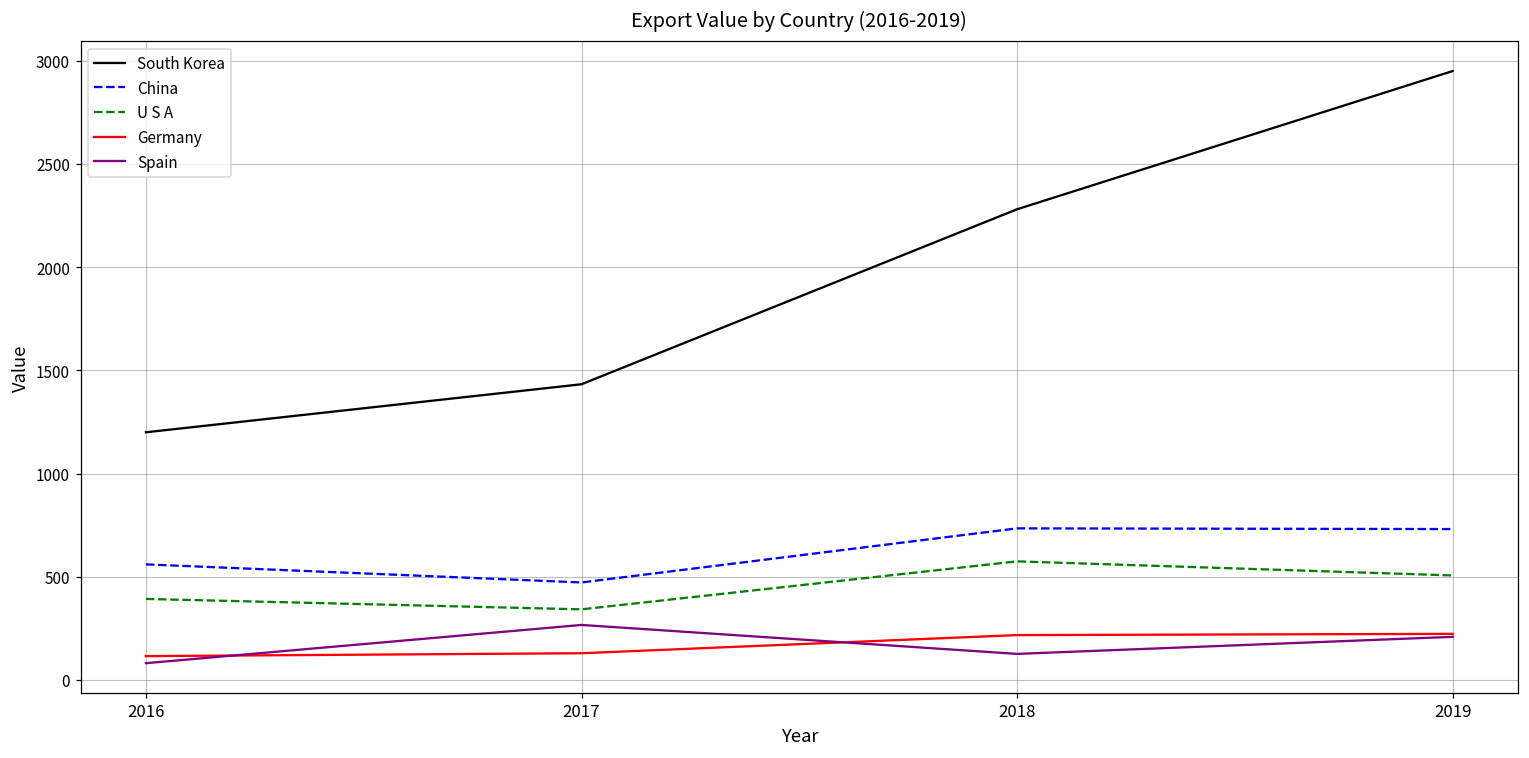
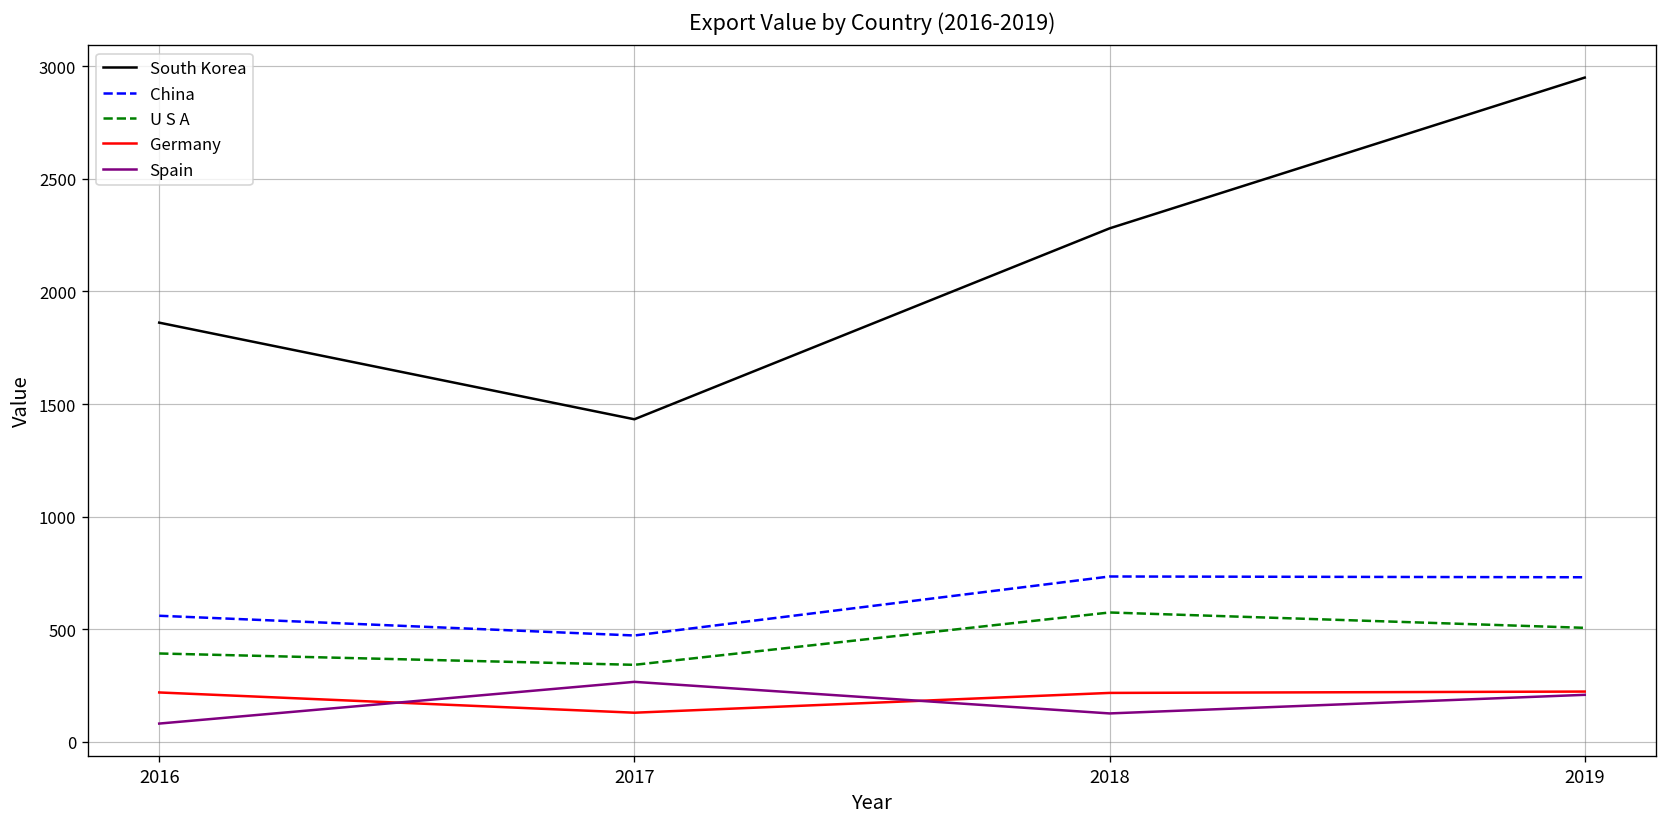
South Korea, 2016: 1200 -> 1860
Germany, 2016: 120 -> 220
